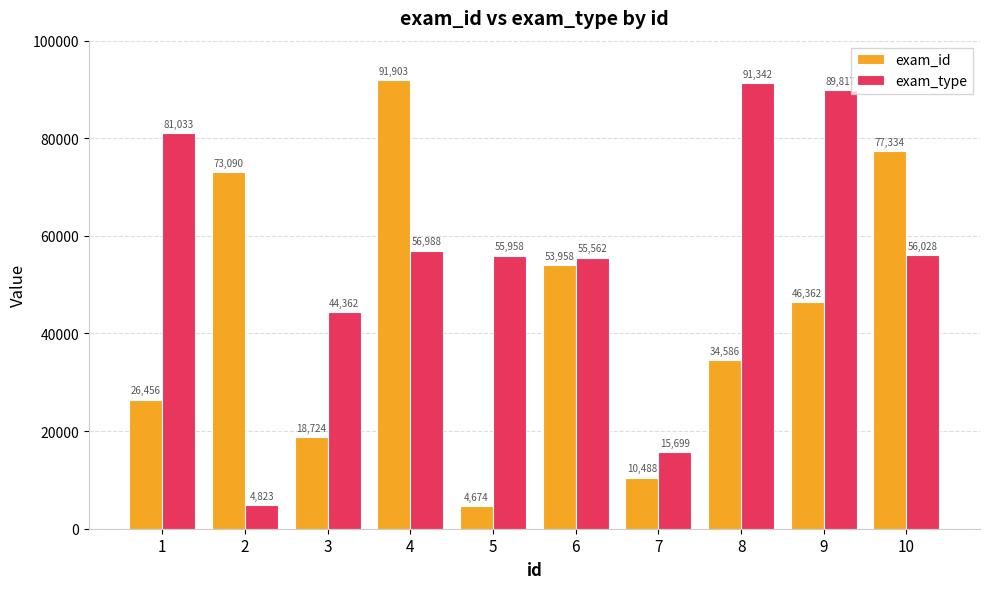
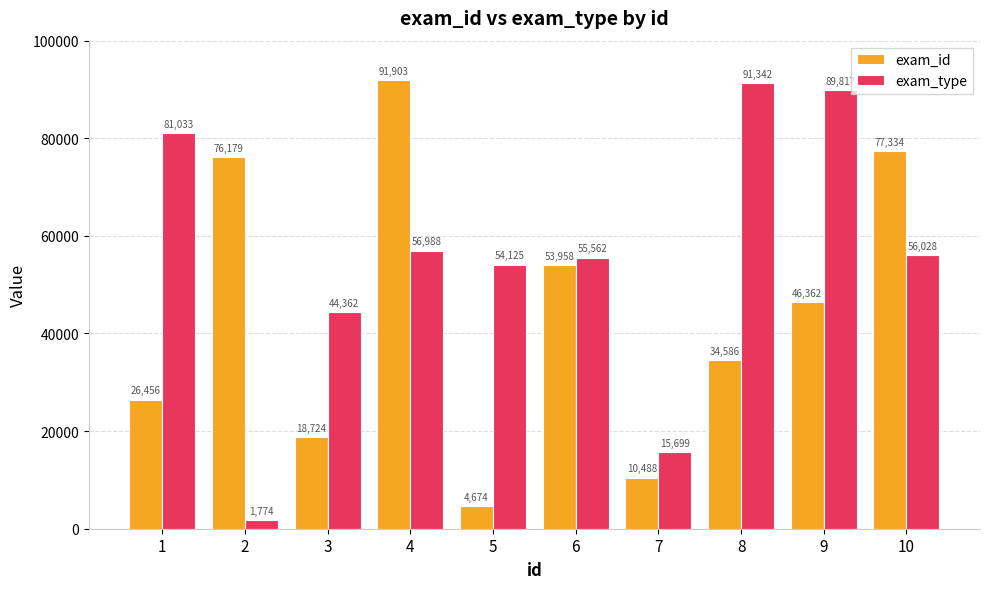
exam_id, 2: 73,090 -> 76,179
exam_type, 2: 4,823 -> 1,774
exam_type, 5: 55,958 -> 54,125
